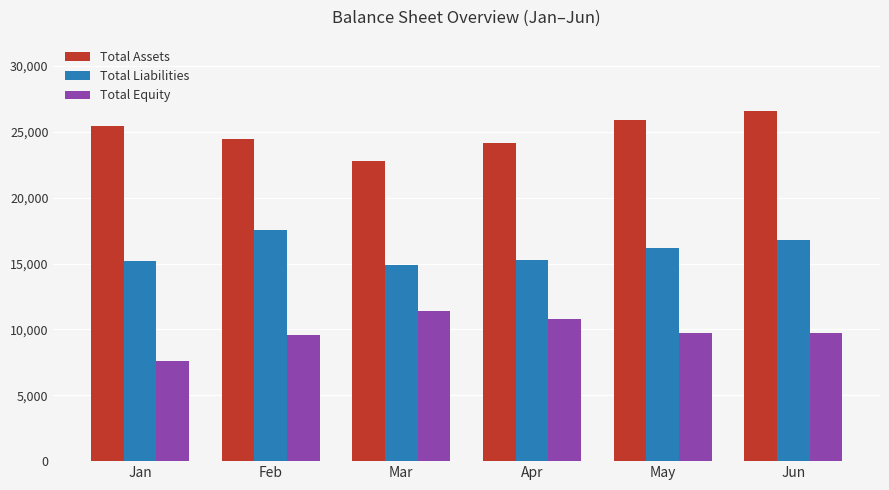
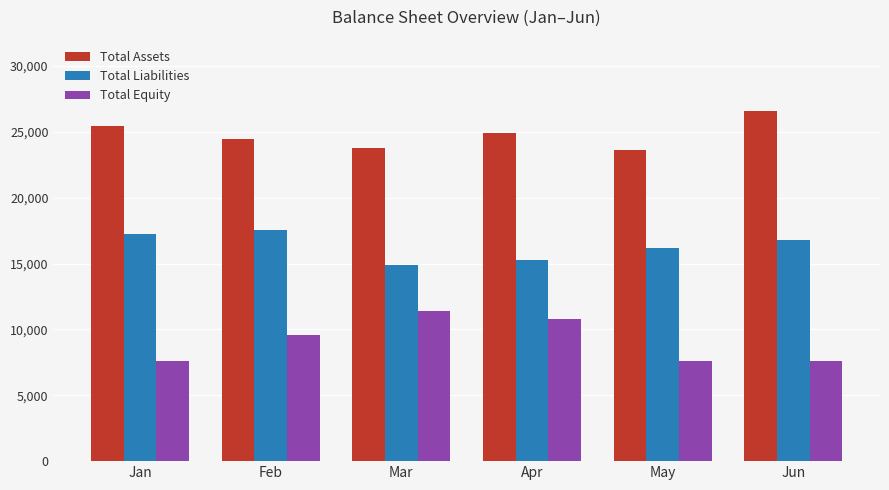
Total Liabilities, Jan: 15,200 -> 17,200
Total Assets, Mar: 22,800 -> 23,800
Total Assets, Apr: 24,200 -> 24,900
Total Assets, May: 25,900 -> 23,700
Total Equity, May: 9,700 -> 7,600
Total Equity, Jun: 9,800 -> 7,600
